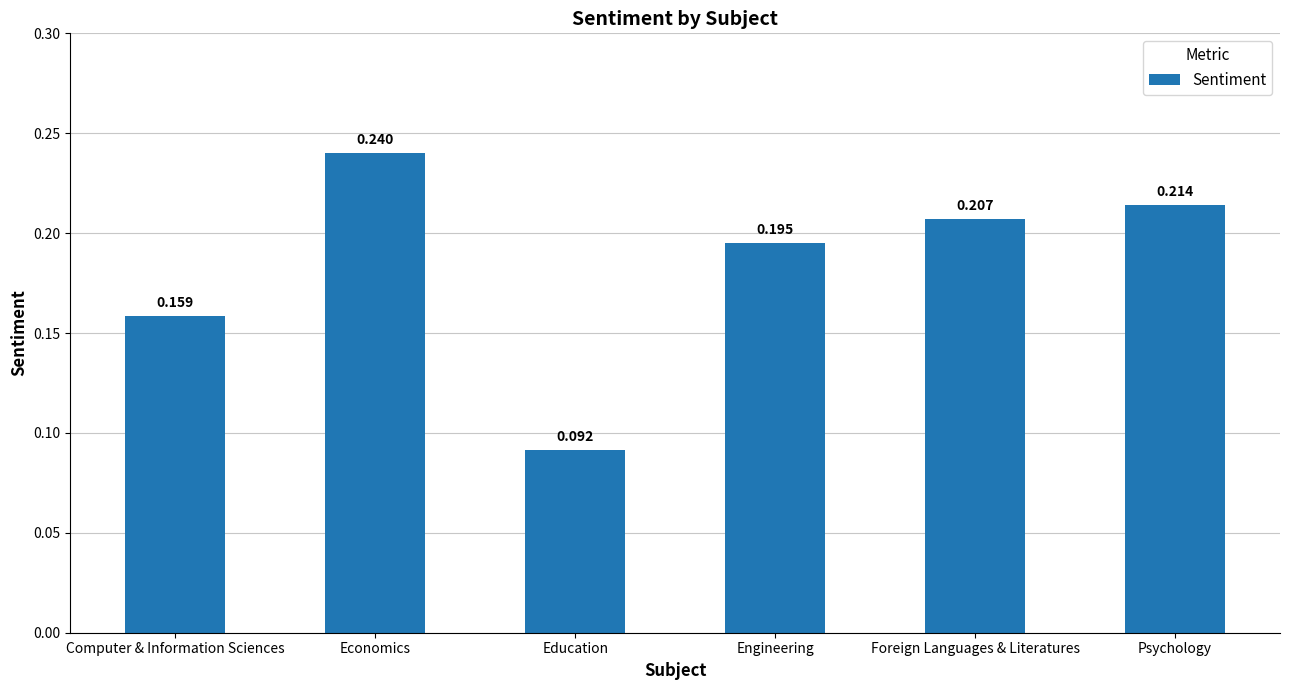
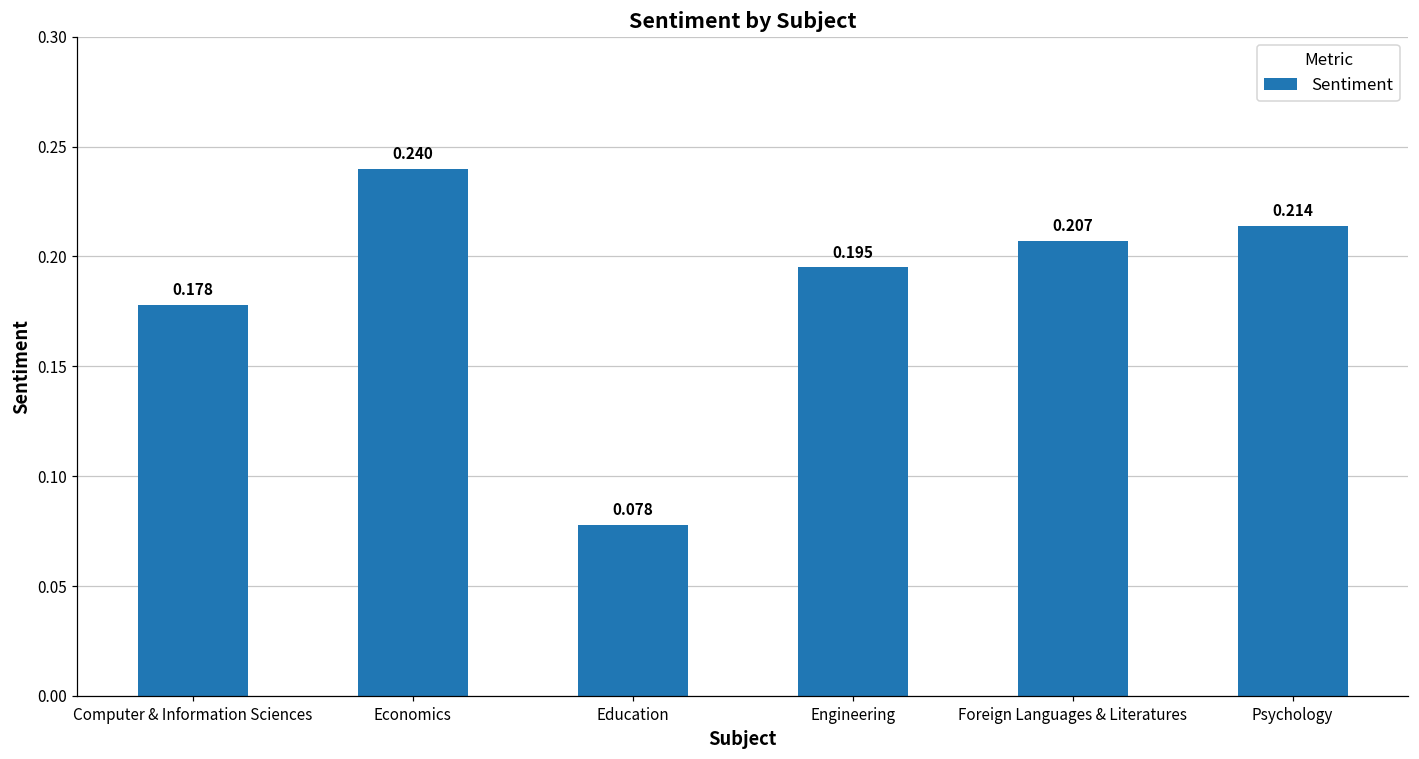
Computer & Information Sciences: 0.159 -> 0.178
Education: 0.092 -> 0.078
